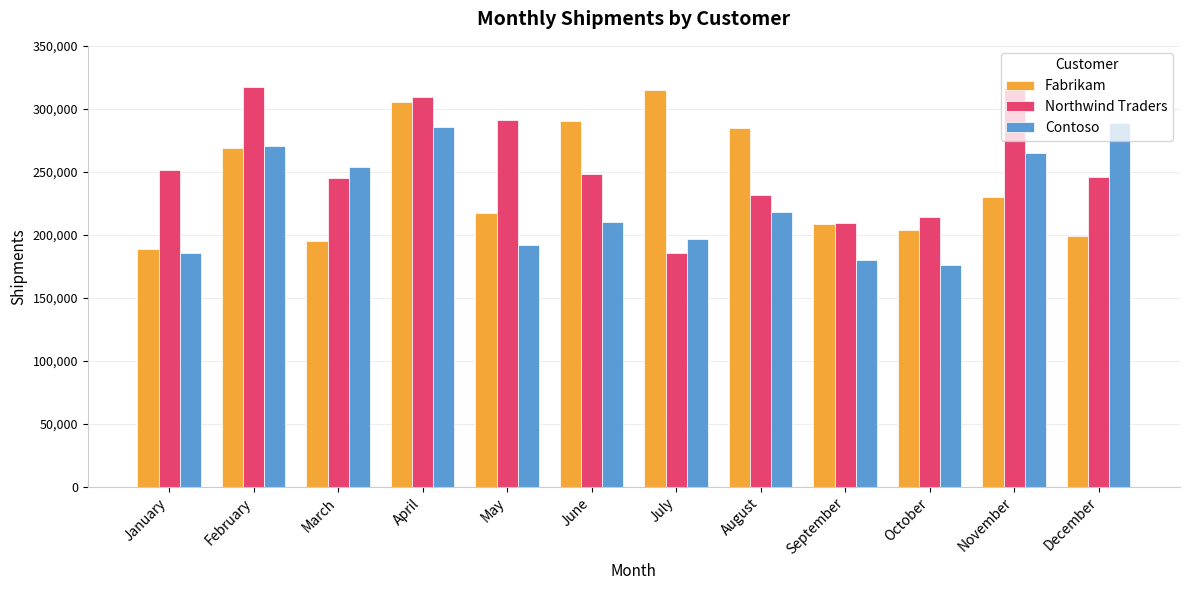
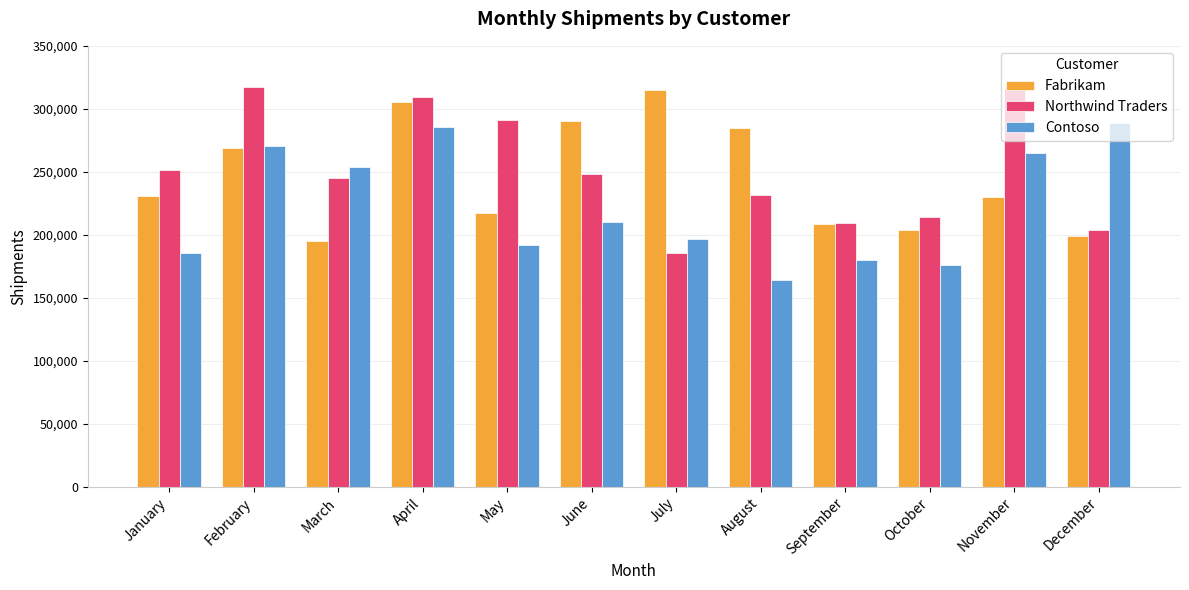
Fabrikam, January: 189,000 -> 231,000
Contoso, August: 218,000 -> 164,000
Northwind Traders, December: 246,000 -> 203,000
